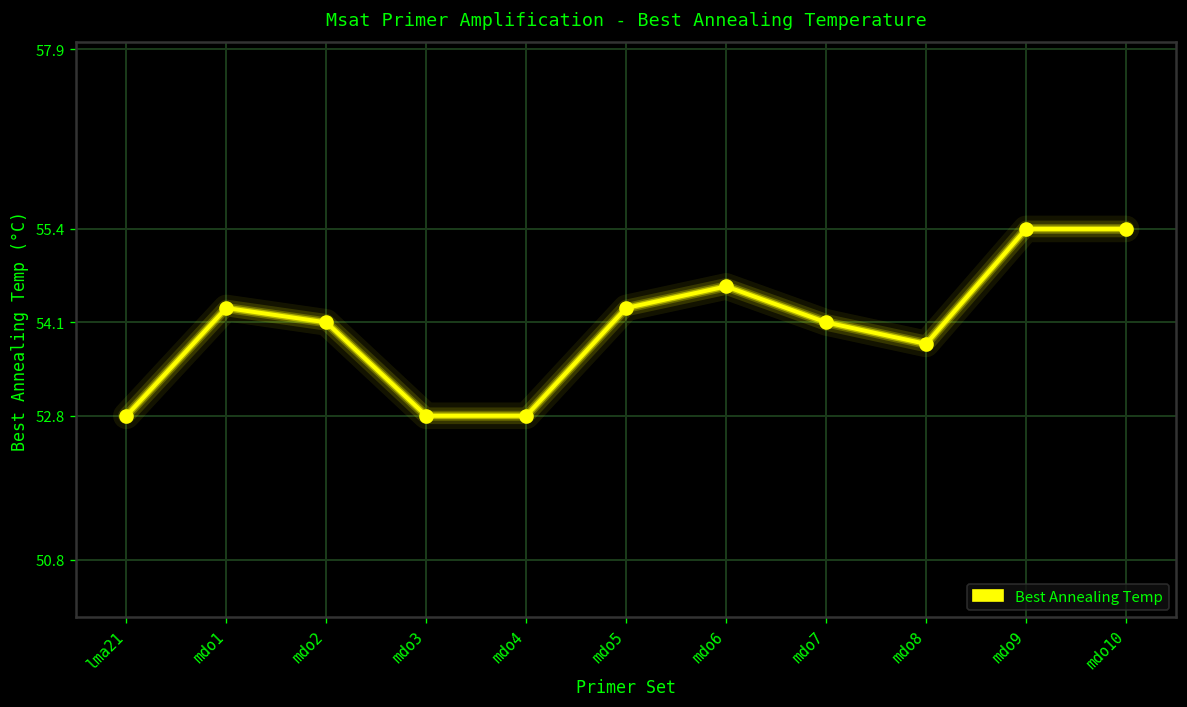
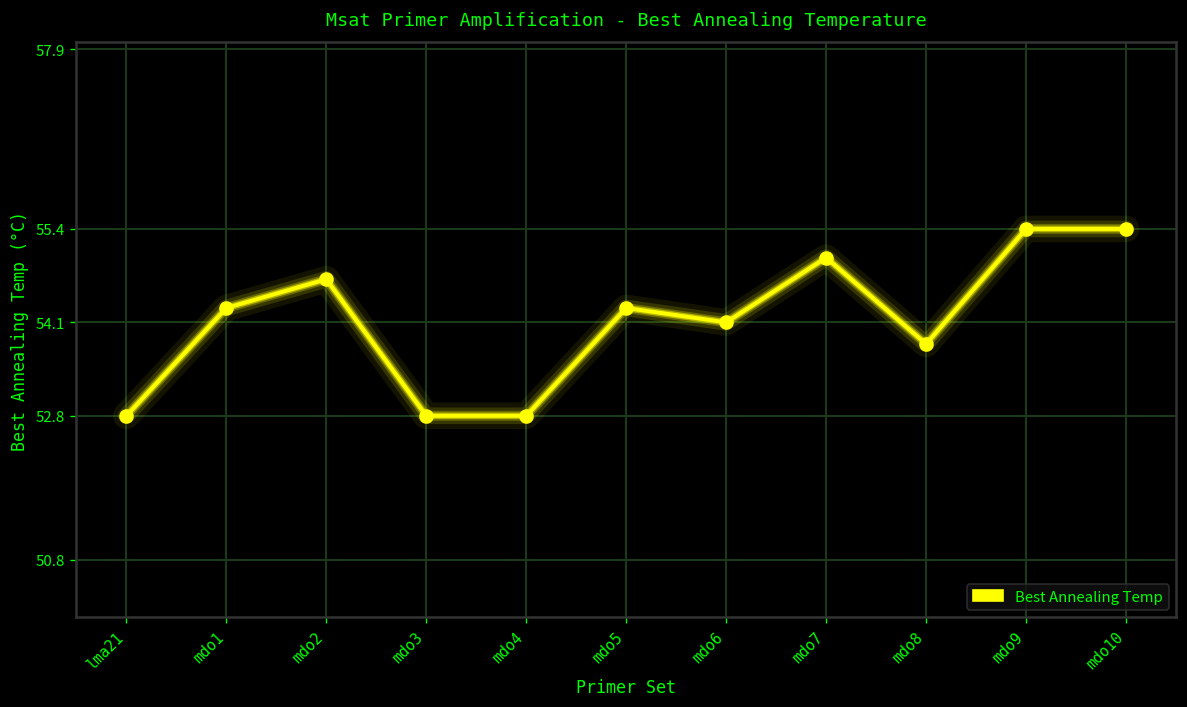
mdo2: 54.1 -> 54.7
mdo6: 54.6 -> 54.1
mdo7: 54.1 -> 55.0
